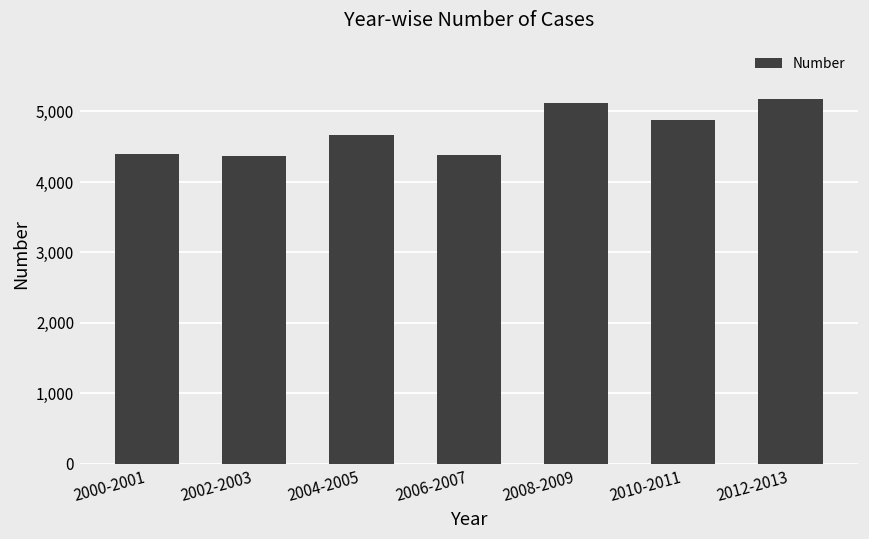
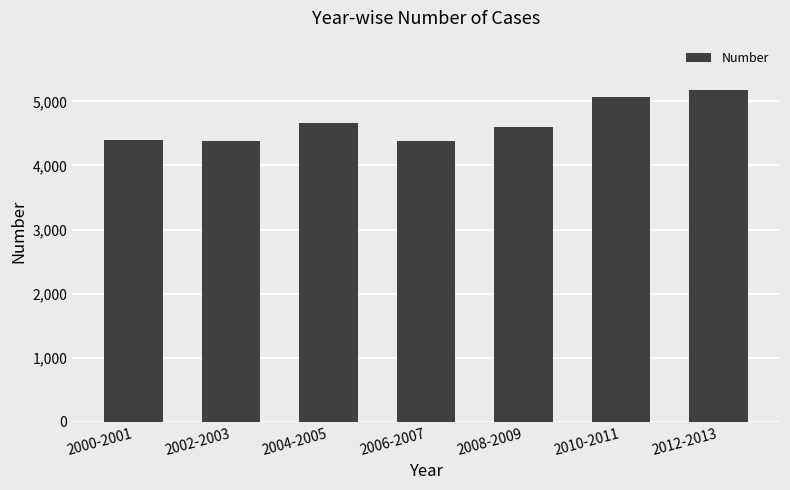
2008-2009: 5,100 -> 4,600
2010-2011: 4,900 -> 5,100
